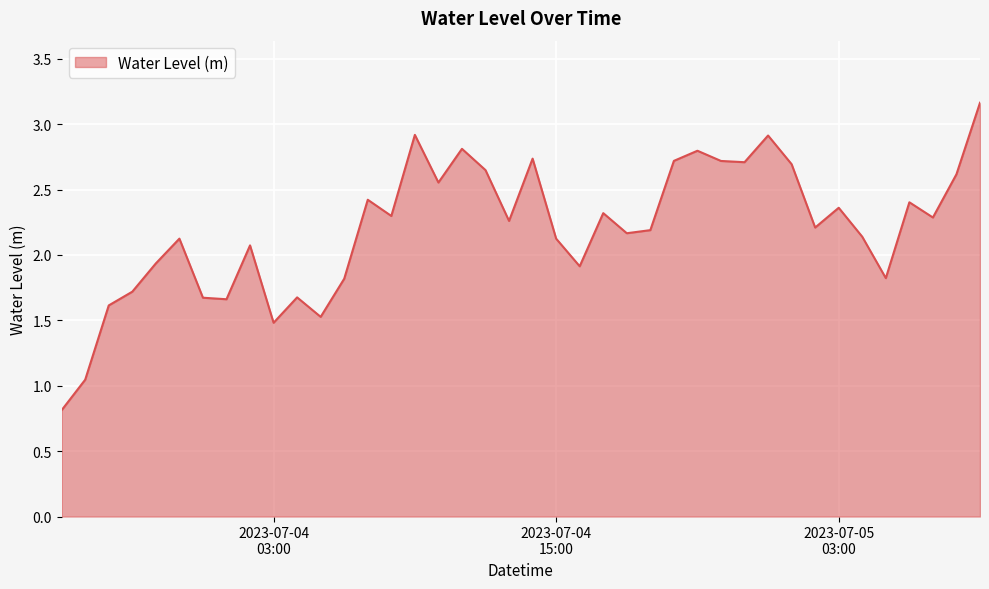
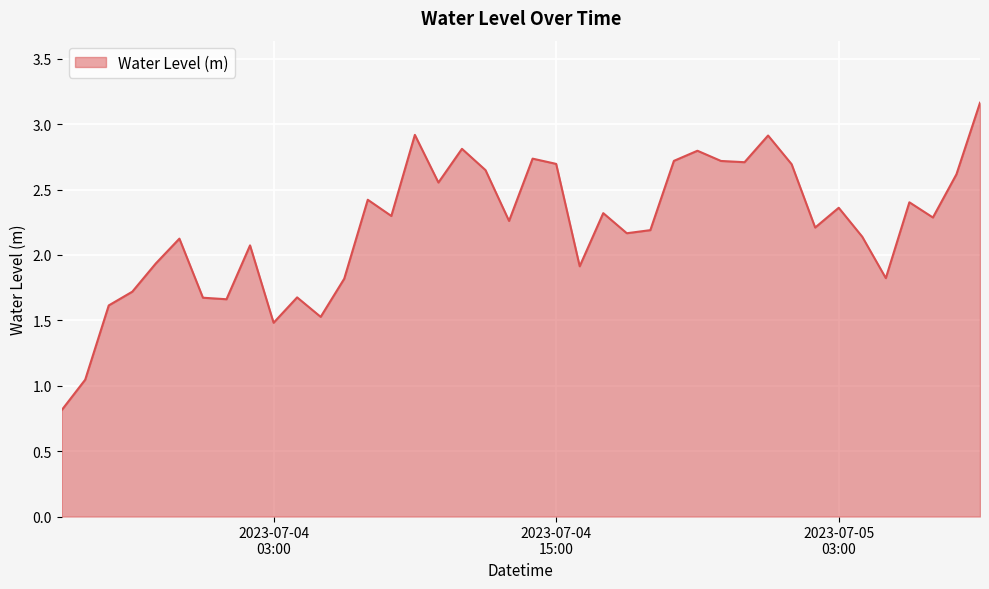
2023-07-04 15:00: 2.12 -> 2.70
